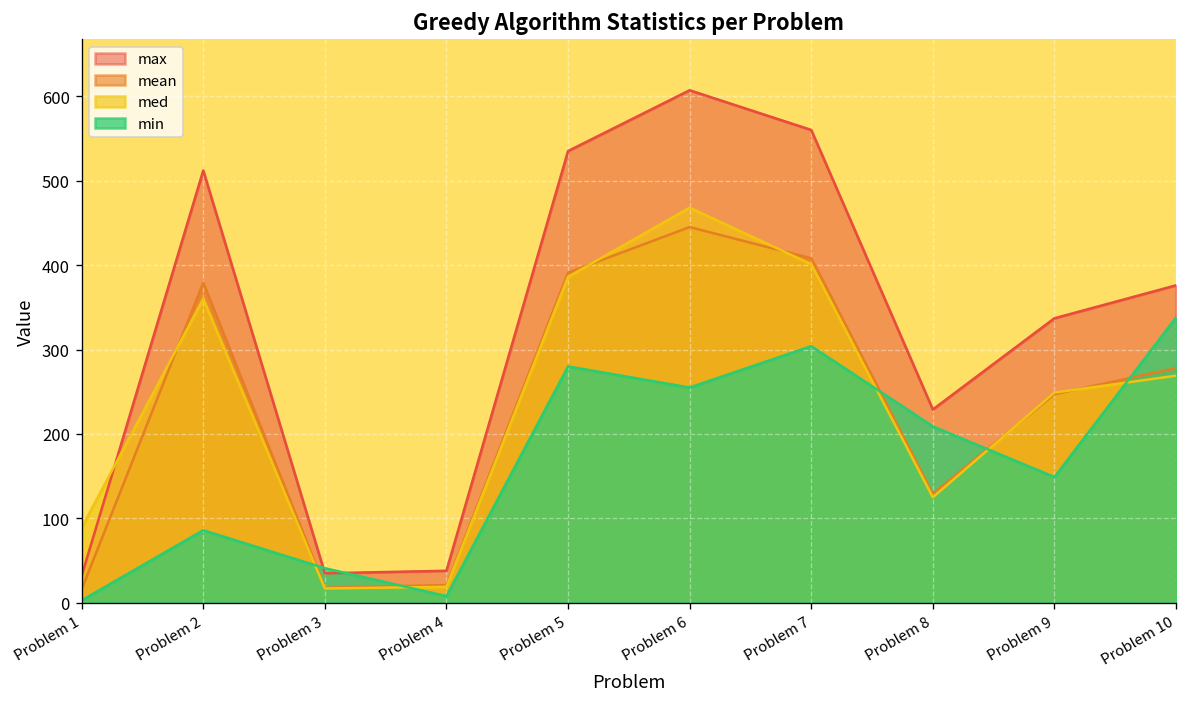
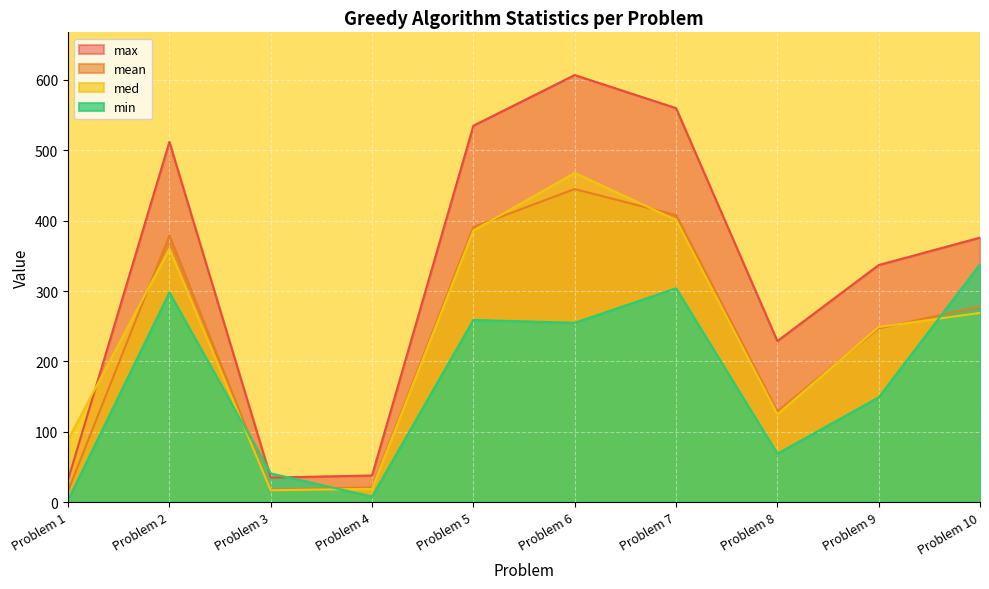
min, Problem 2: 90 -> 300
min, Problem 5: 280 -> 260
min, Problem 8: 210 -> 70
